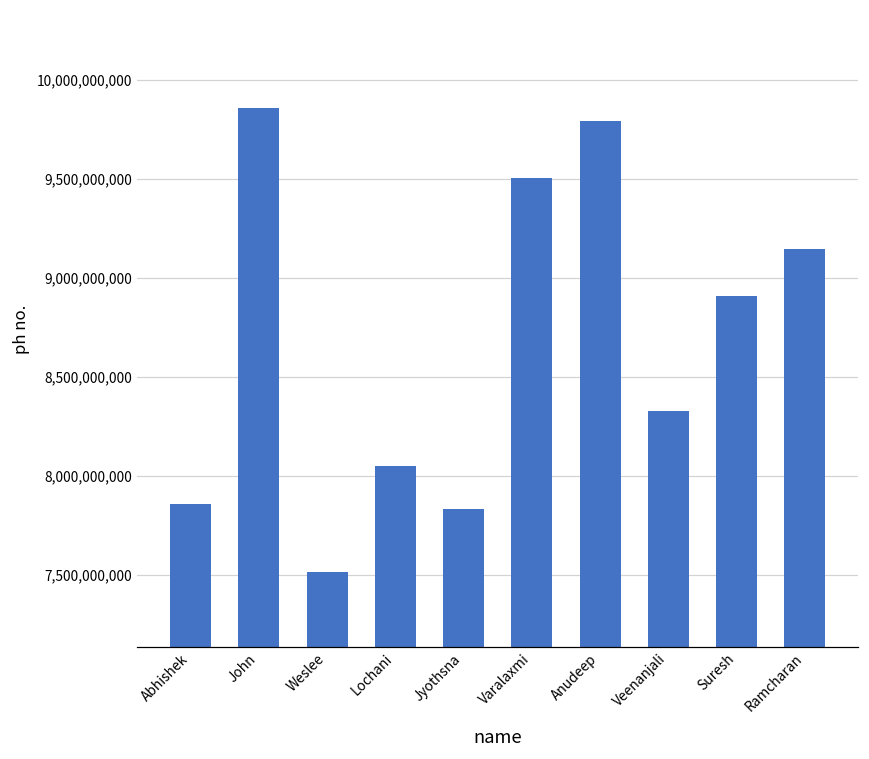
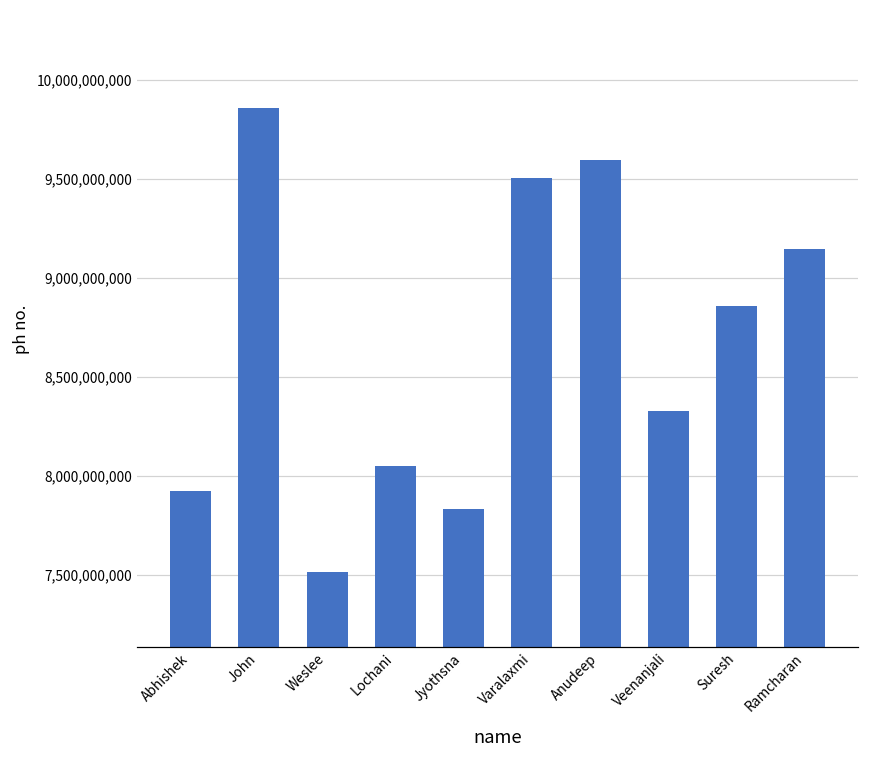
Abhishek: 7,860,000,000 -> 7,920,000,000
Anudeep: 9,790,000,000 -> 9,600,000,000
Suresh: 8,910,000,000 -> 8,860,000,000
